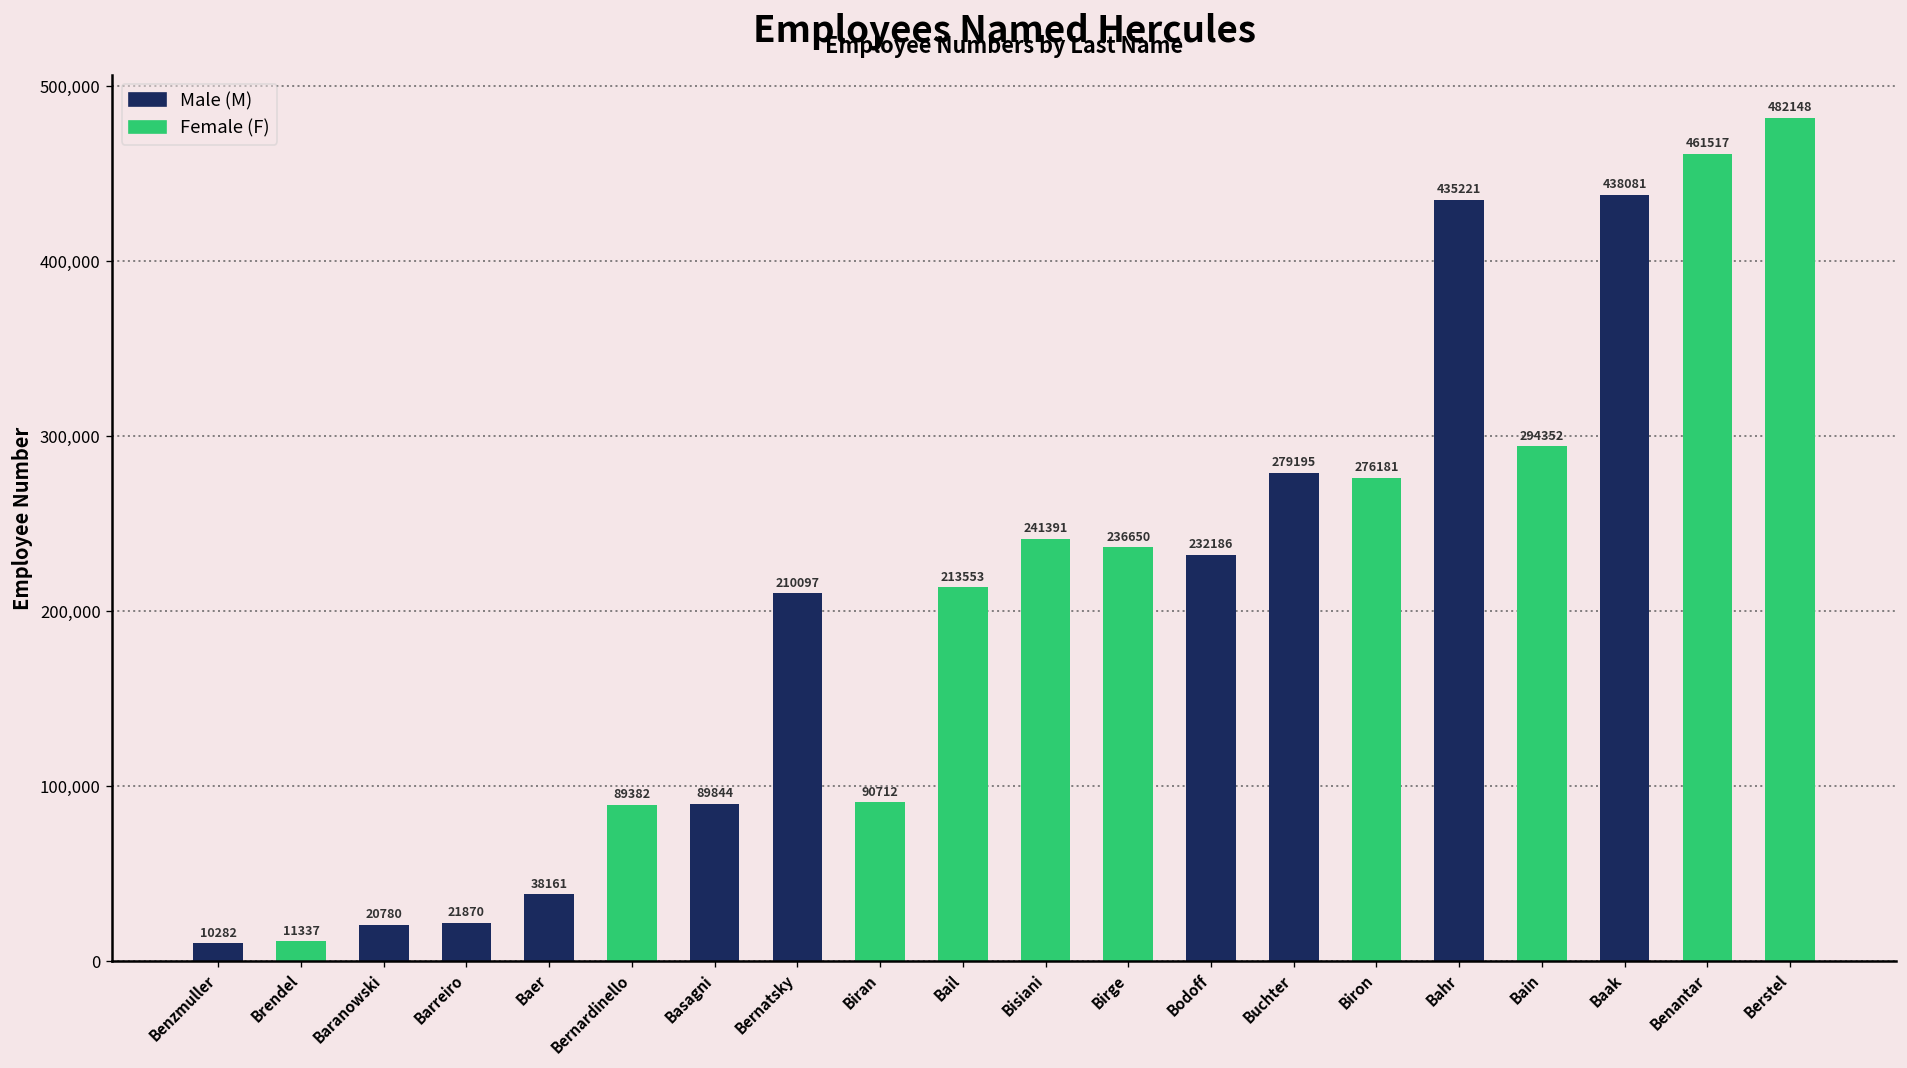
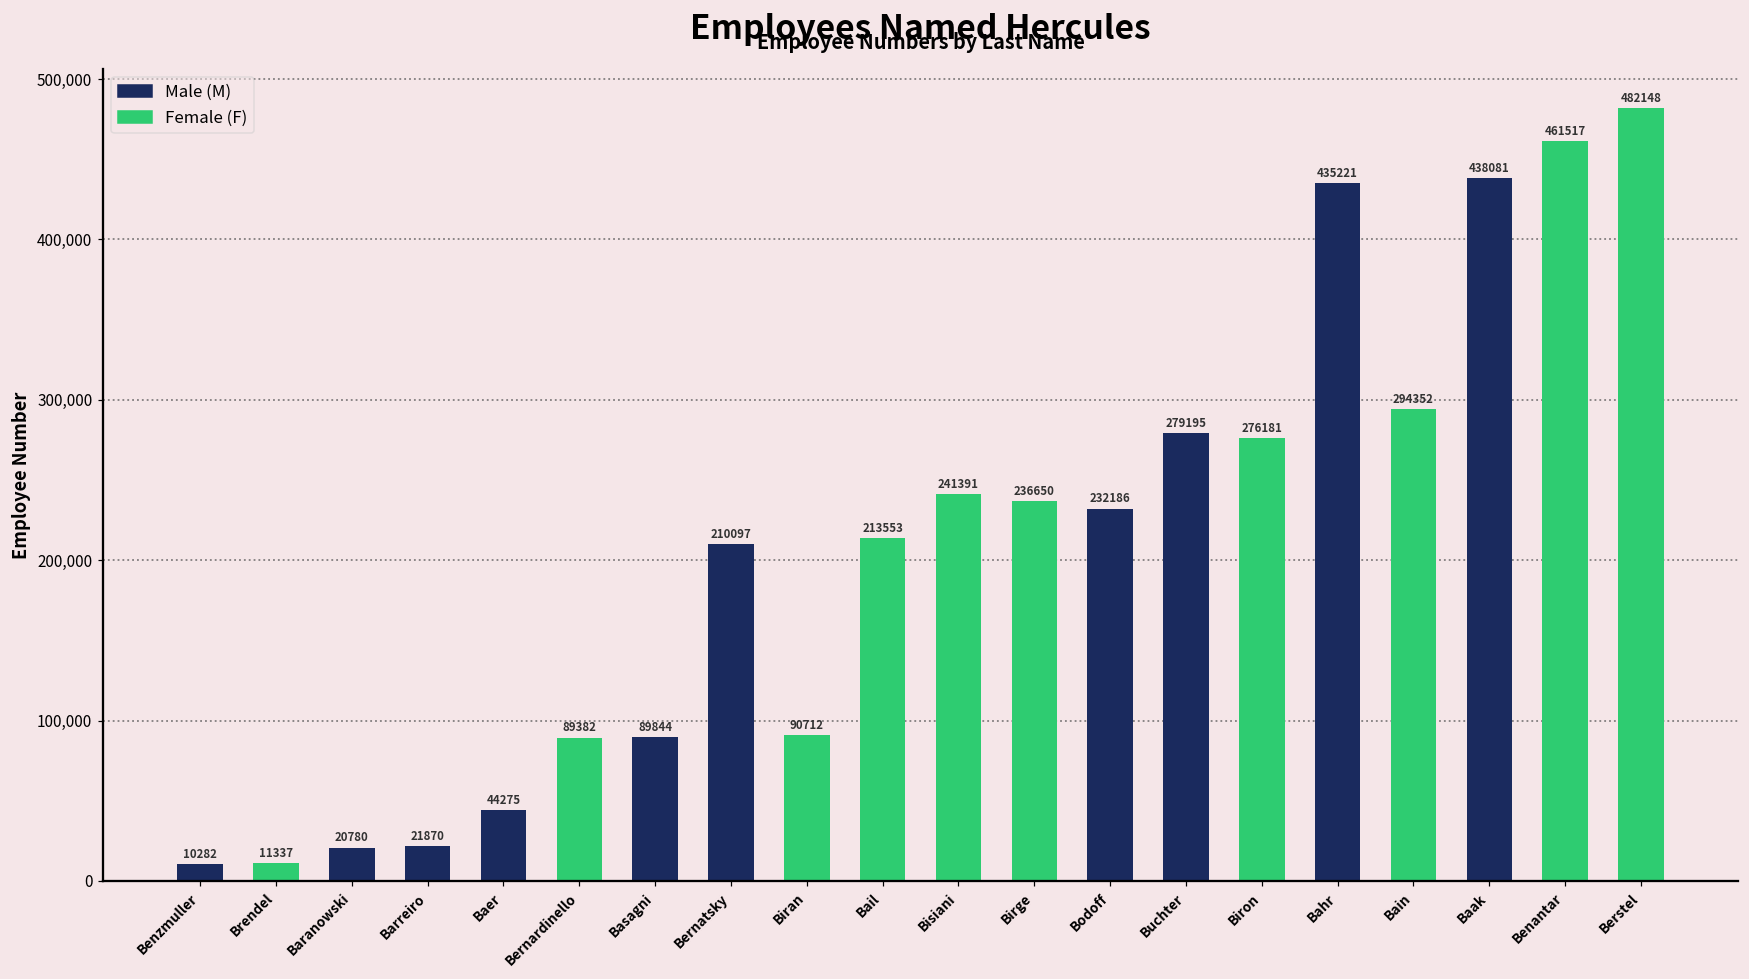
Baer: 38161 -> 44275
